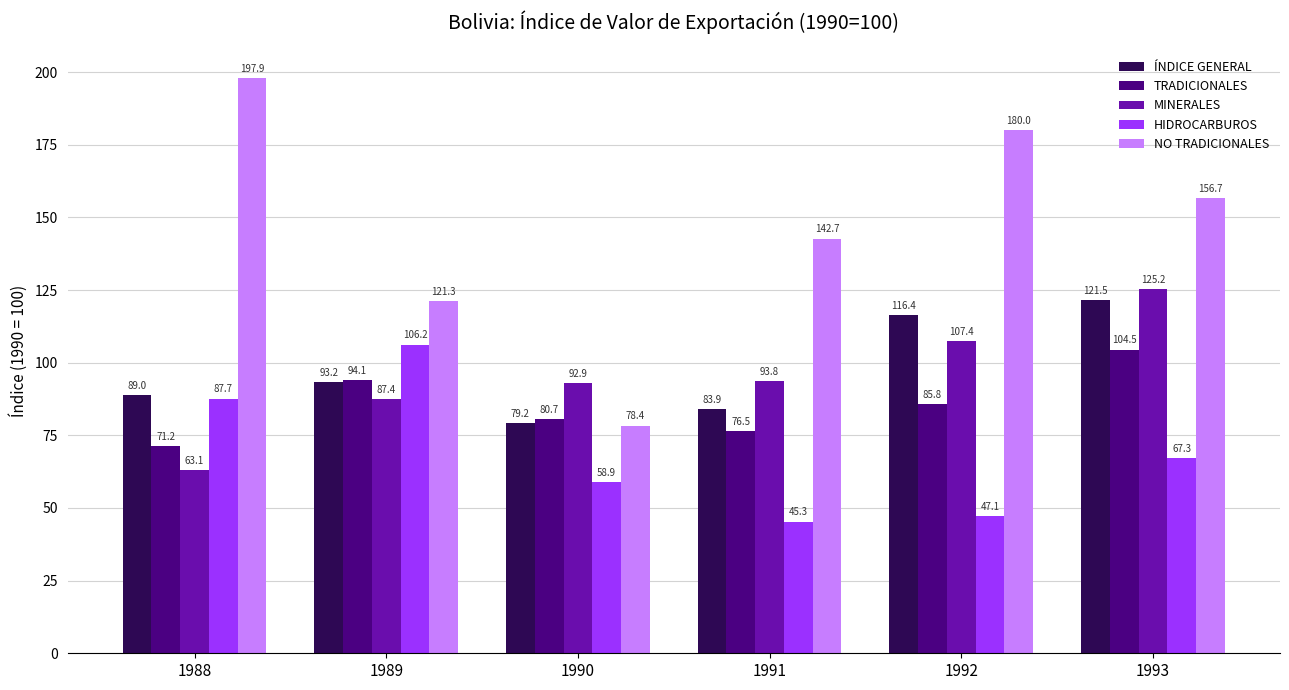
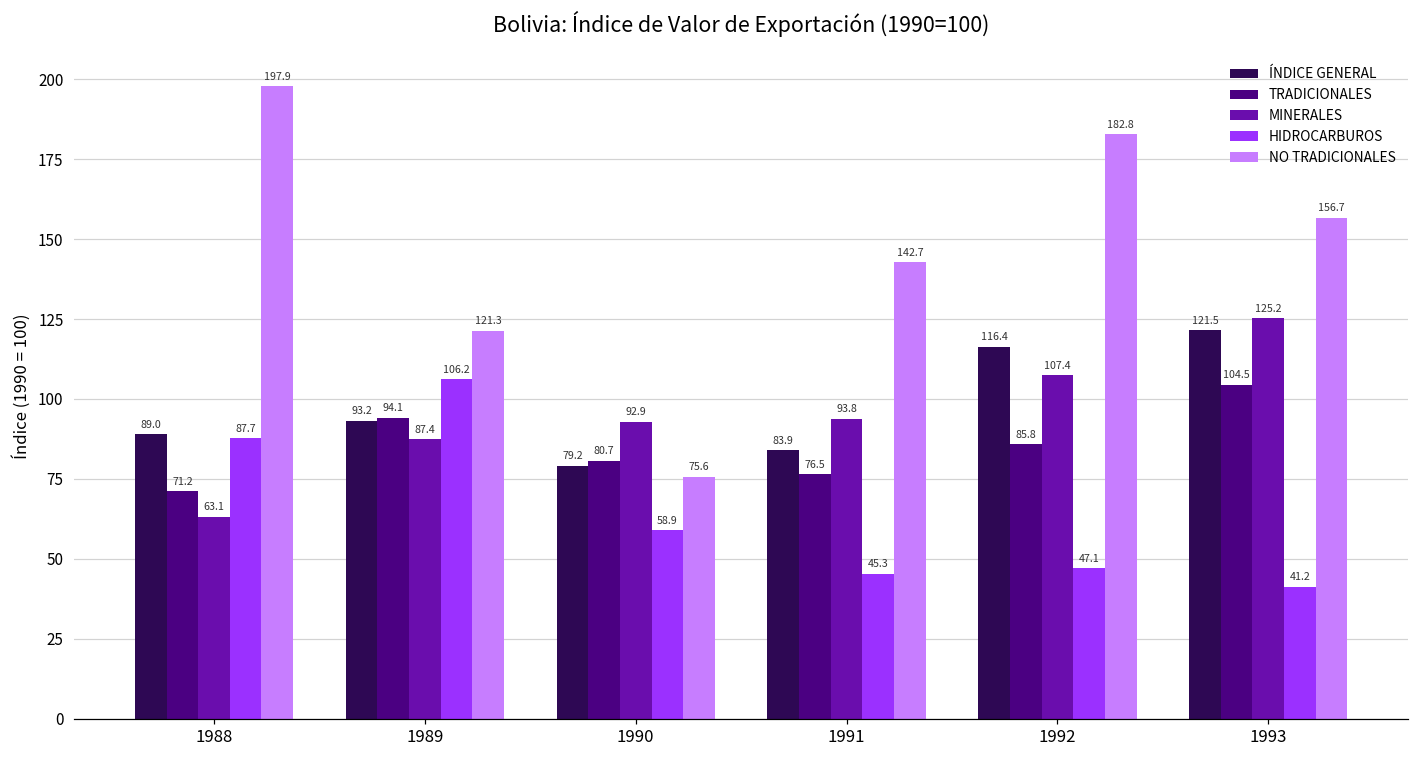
NO TRADICIONALES, 1990: 78.4 -> 75.6
NO TRADICIONALES, 1992: 180.0 -> 182.8
HIDROCARBUROS, 1993: 67.3 -> 41.2
